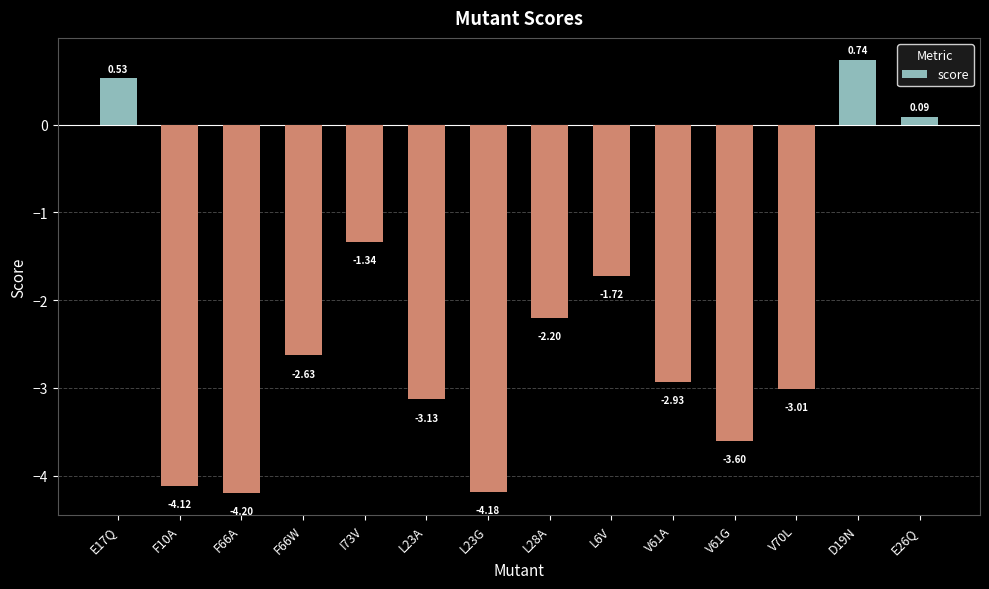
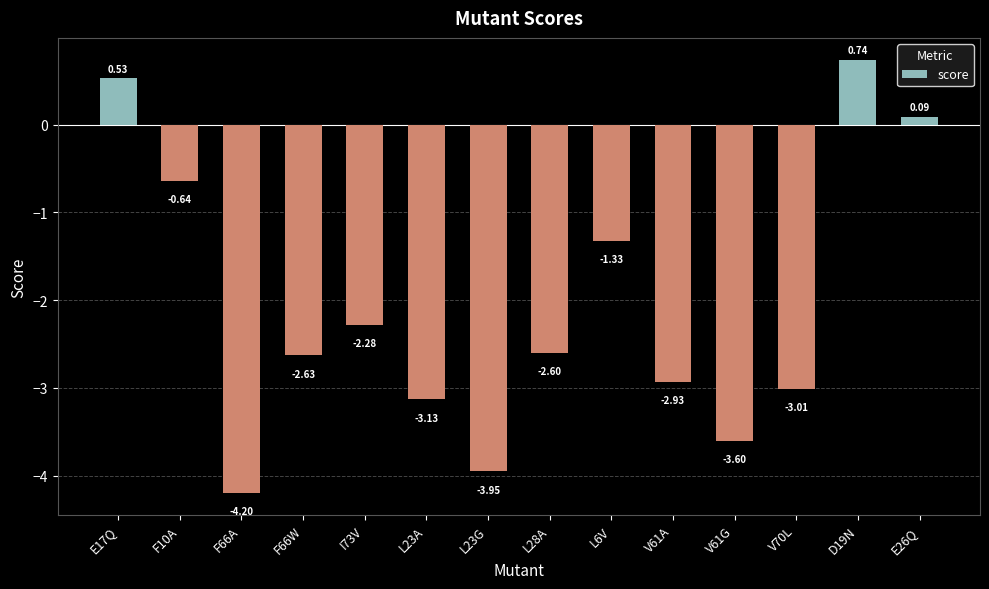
F10A: -4.12 -> -0.64
I73V: -1.34 -> -2.28
L23G: -4.18 -> -3.95
L28A: -2.20 -> -2.60
L6V: -1.72 -> -1.33
